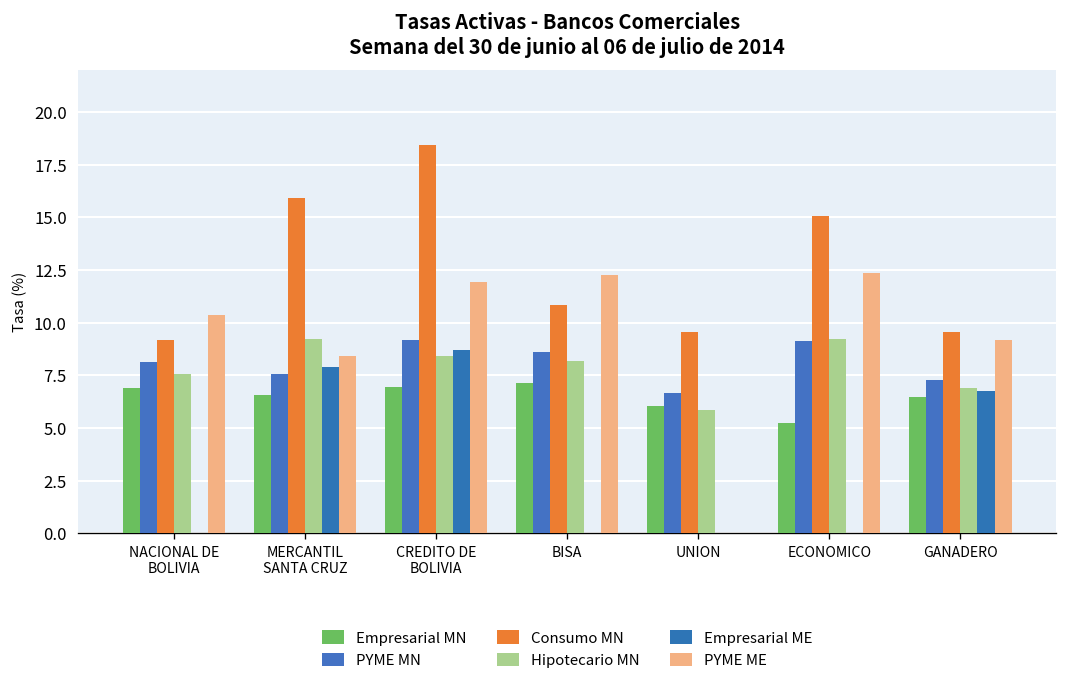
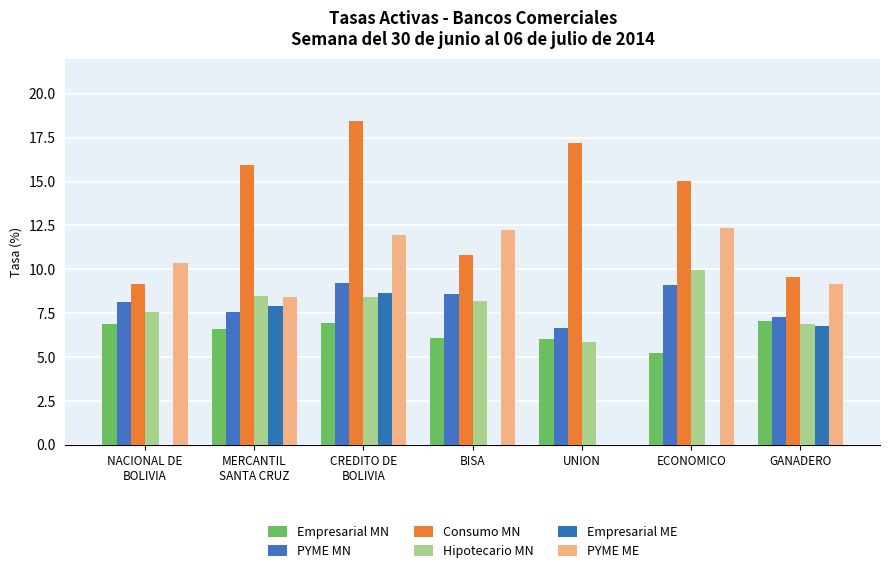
Hipotecario MN, MERCANTIL SANTA CRUZ: 9.2 -> 8.5
Empresarial MN, BISA: 7.2 -> 6.1
Consumo MN, UNION: 9.5 -> 17.2
Hipotecario MN, ECONOMICO: 9.2 -> 9.9
Empresarial MN, GANADERO: 6.5 -> 7.1
